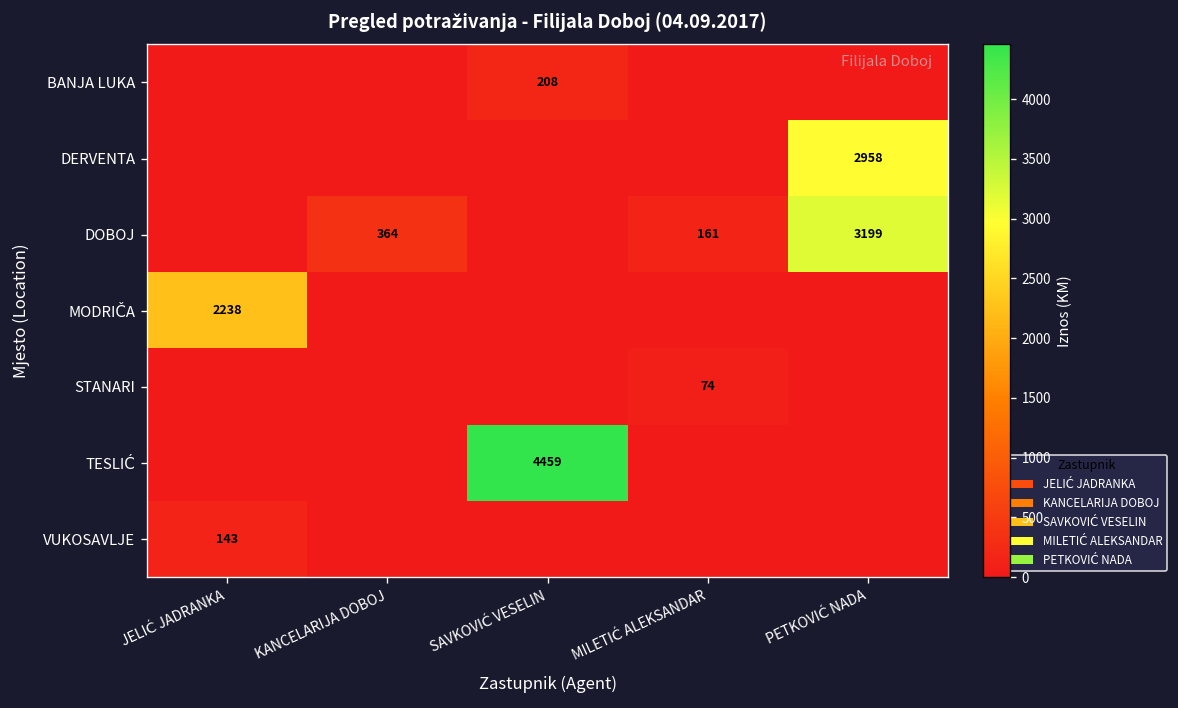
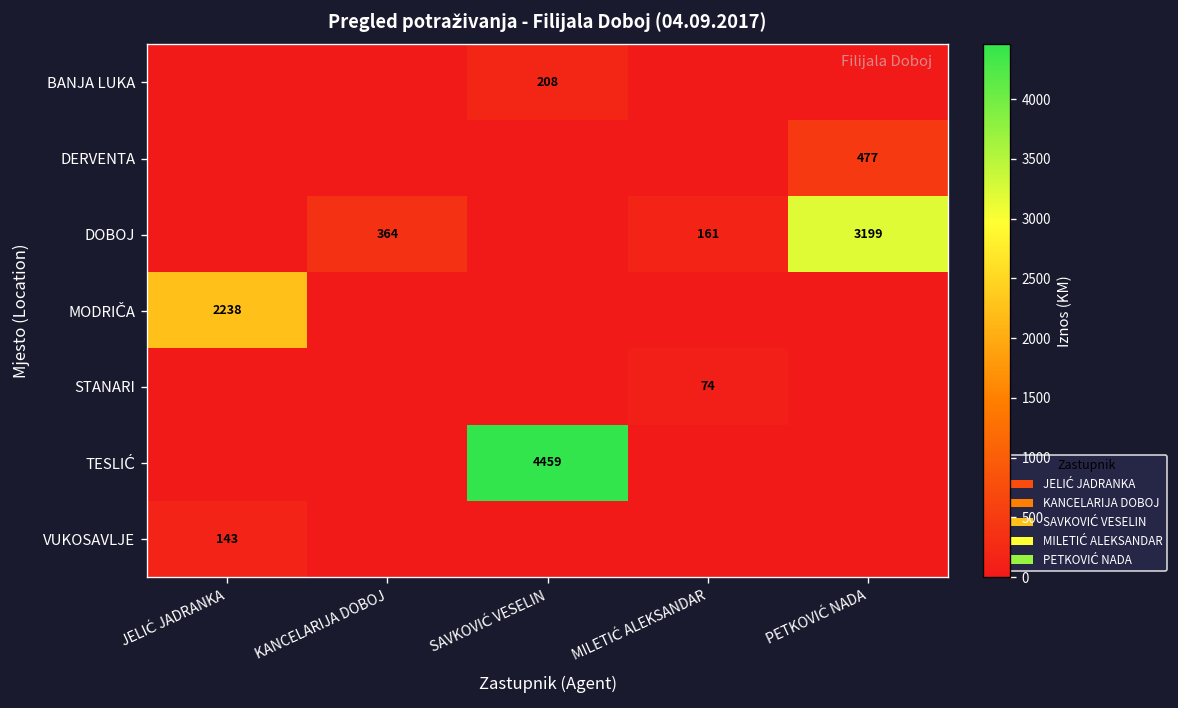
DERVENTA, PETKOVIĆ NADA: 2958 -> 477
